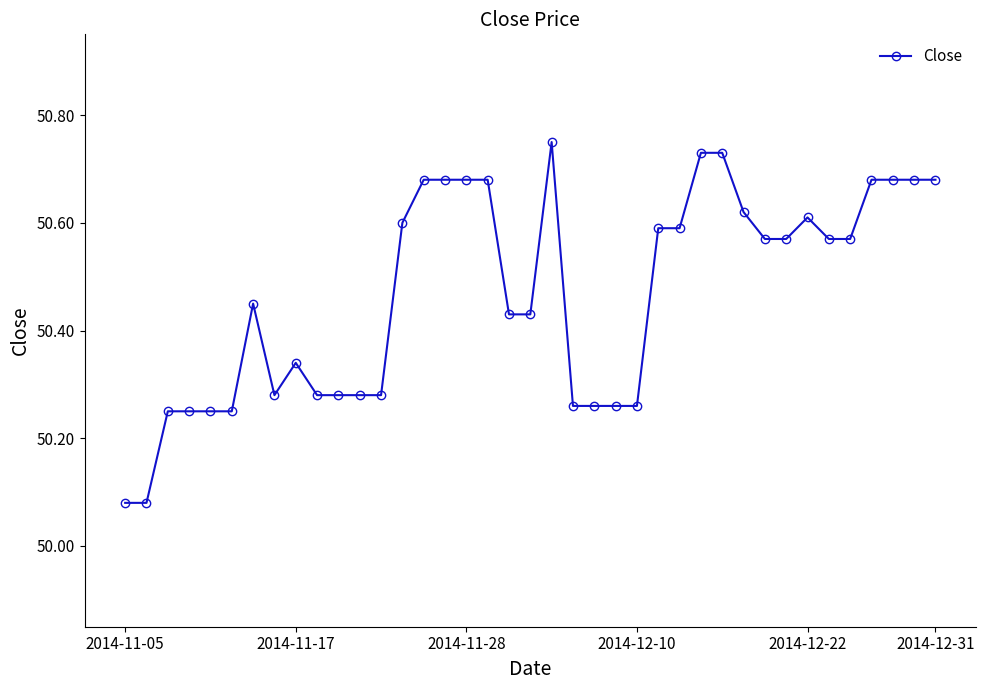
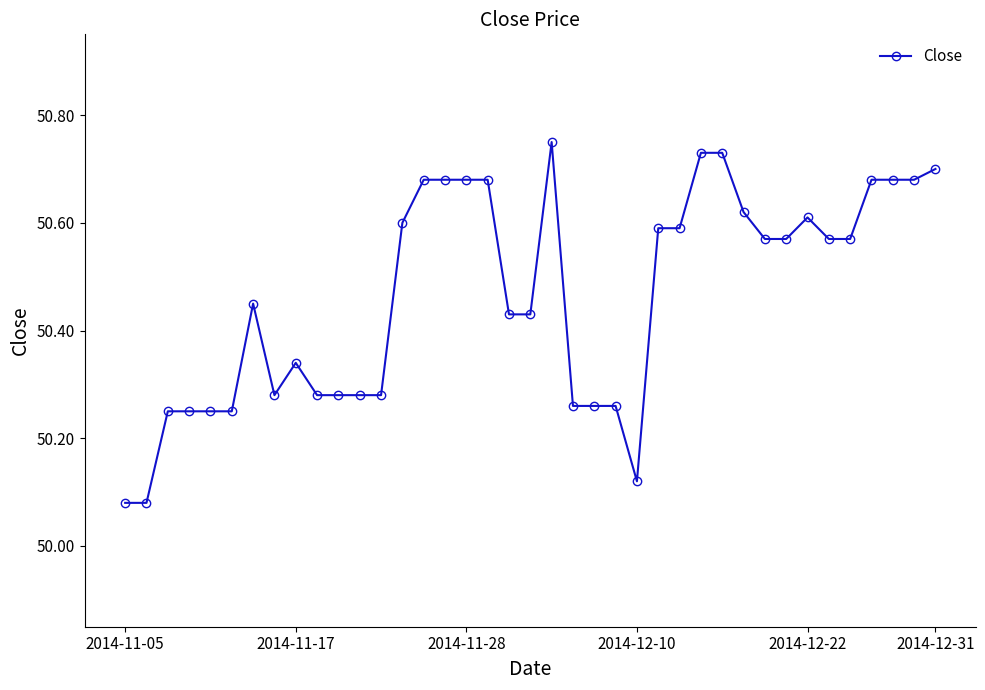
2014-12-10: 50.26 -> 50.12
2014-12-31: 50.68 -> 50.70
